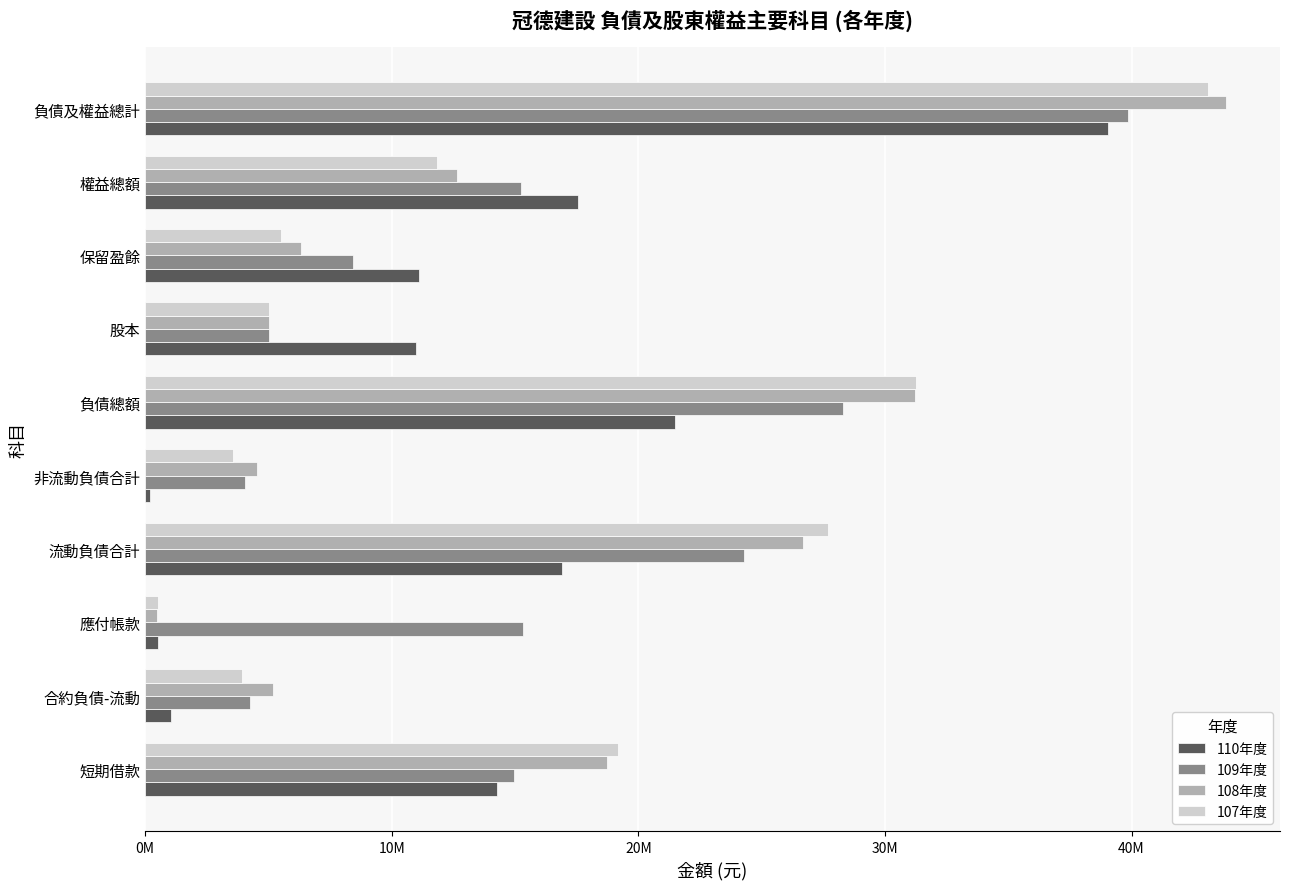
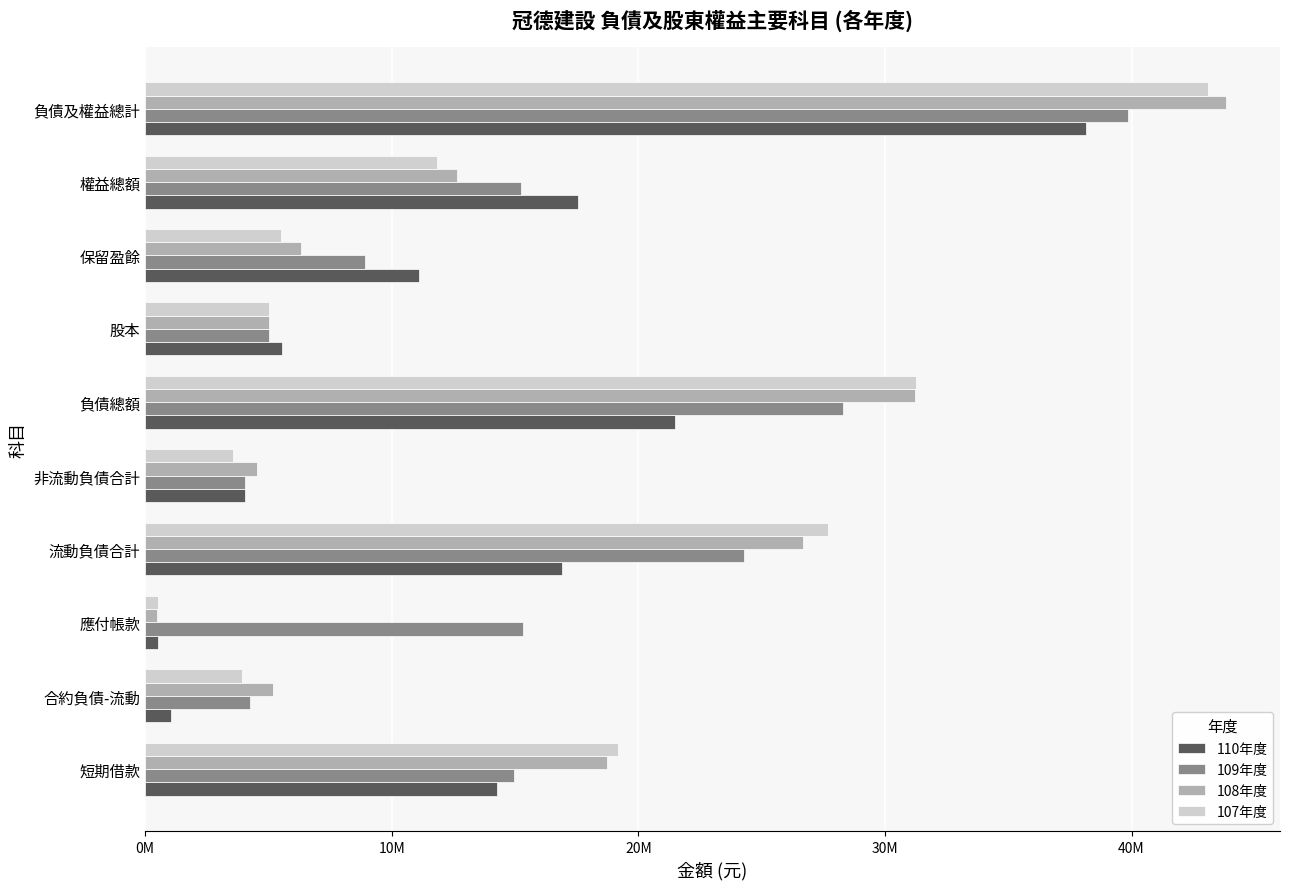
110年度, 負債及權益總計: 39100000 -> 38200000
109年度, 保留盈餘: 8400000 -> 8900000
110年度, 股本: 11000000 -> 5500000
110年度, 非流動負債合計: 200000 -> 4000000
